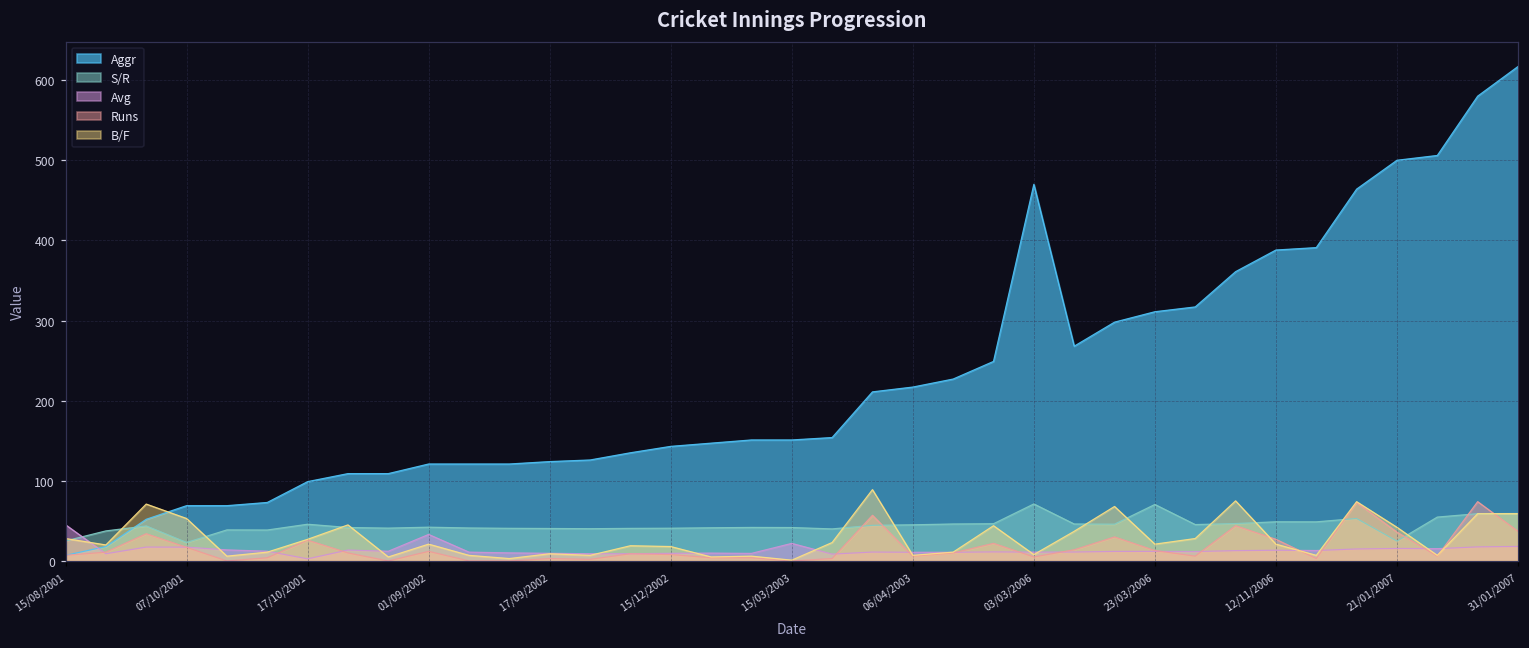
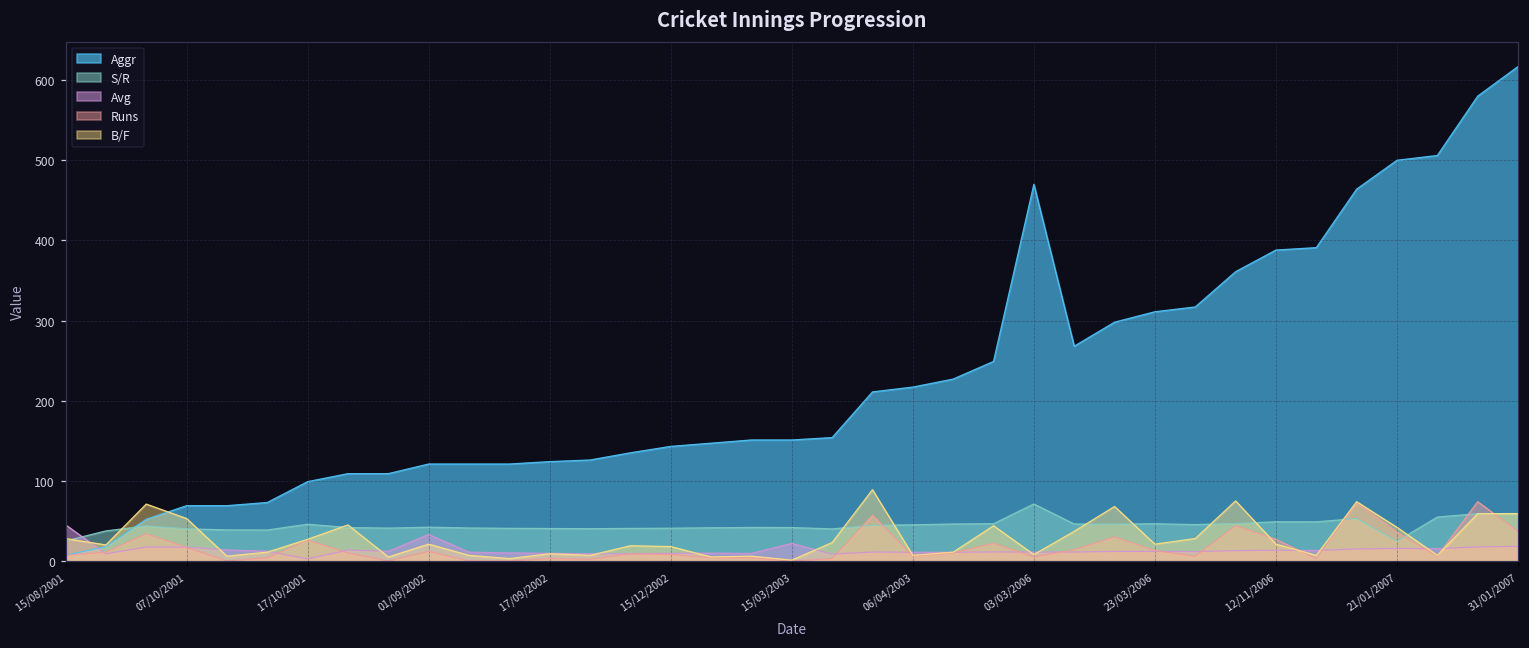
S/R, 07/10/2001: 20 -> 40
S/R, 23/03/2006: 70 -> 50
